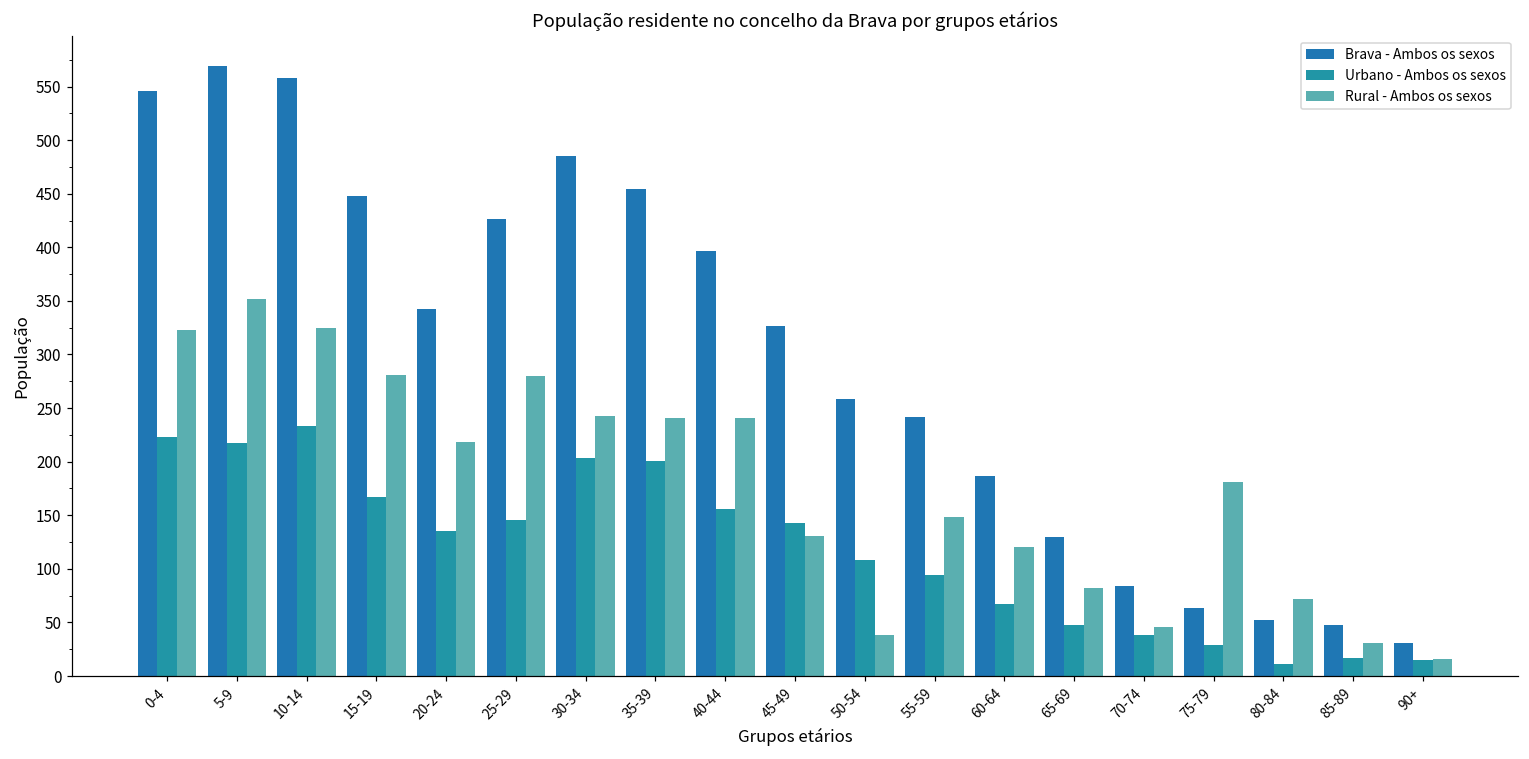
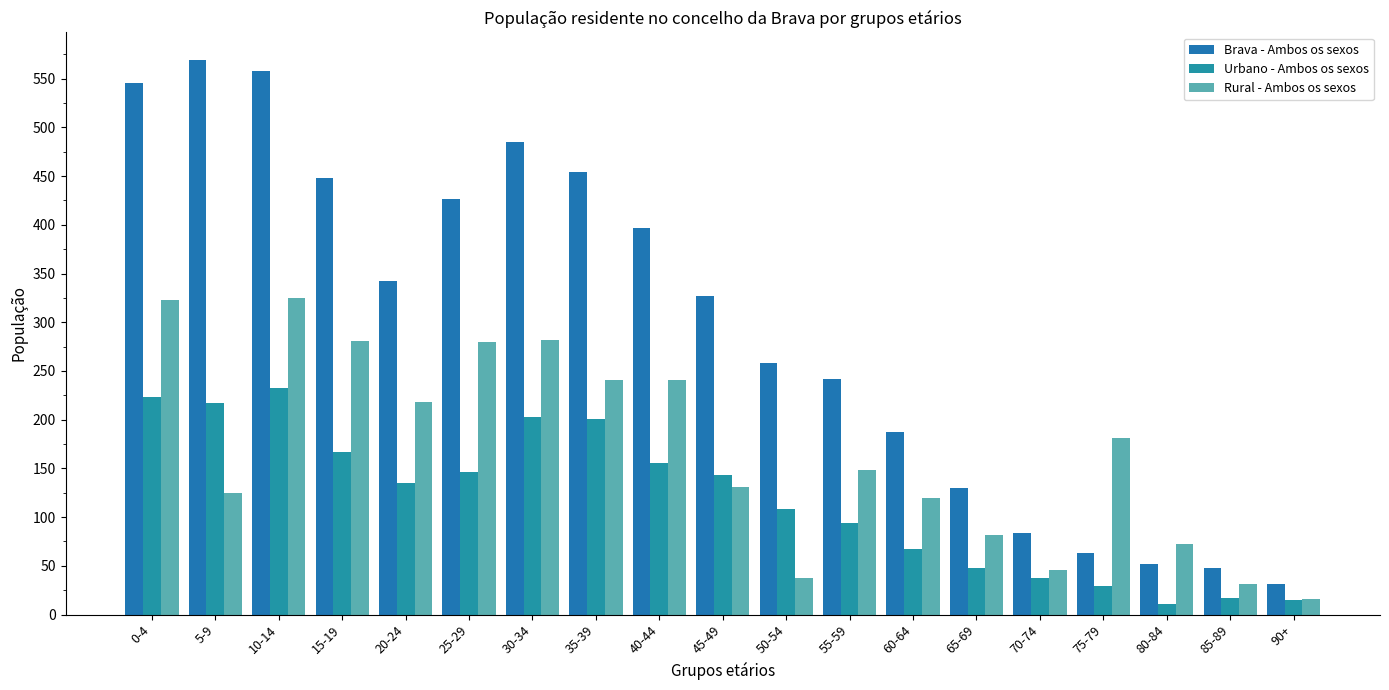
Rural - Ambos os sexos, 5-9: 350 -> 130
Rural - Ambos os sexos, 30-34: 240 -> 280
